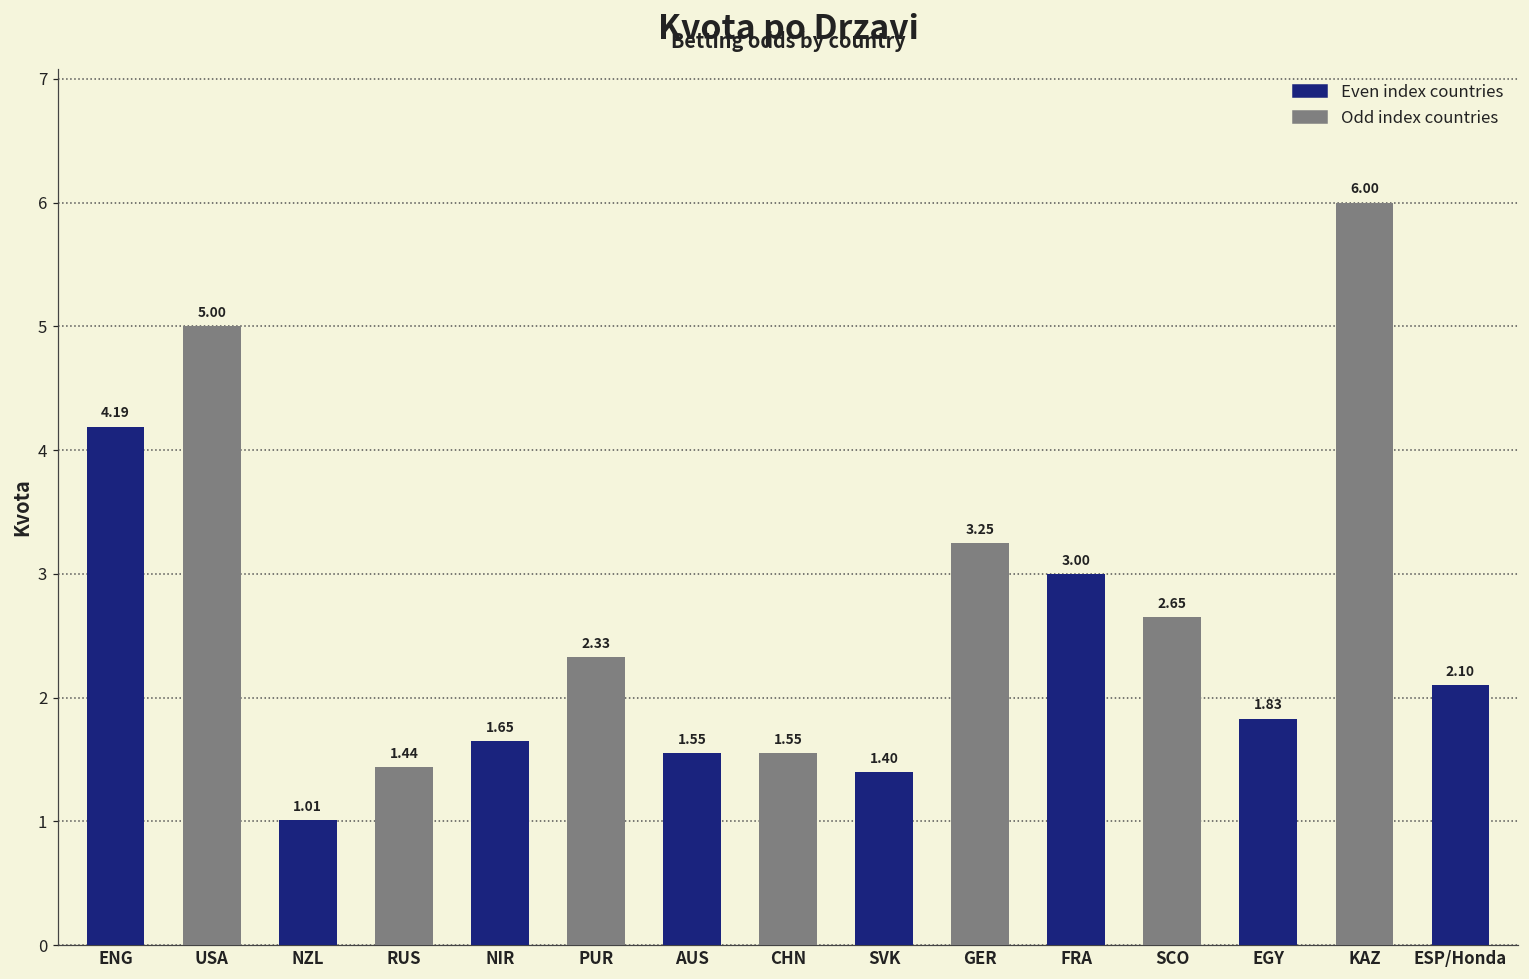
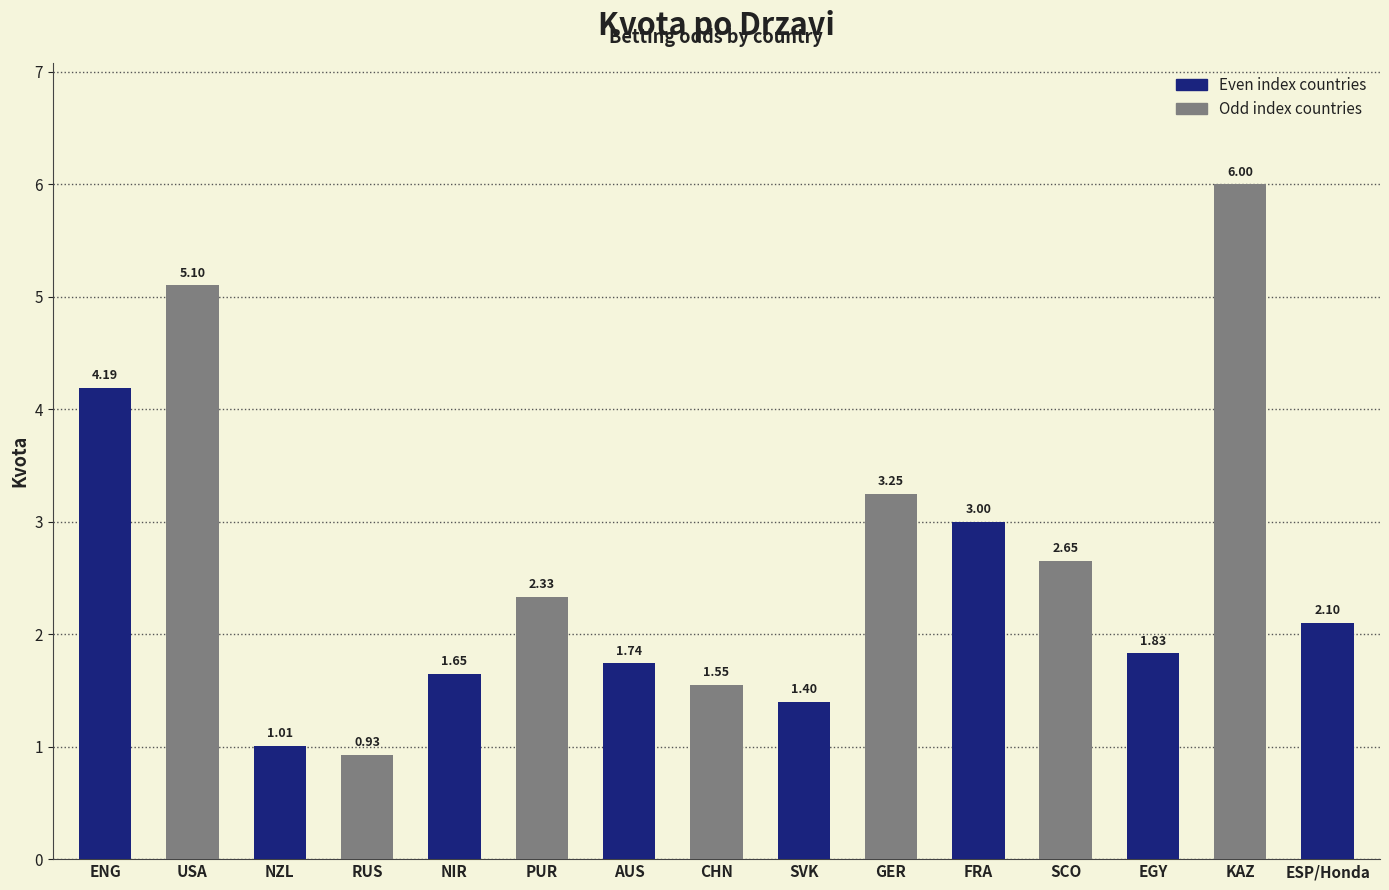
USA: 5.00 -> 5.10
RUS: 1.44 -> 0.93
AUS: 1.55 -> 1.74
